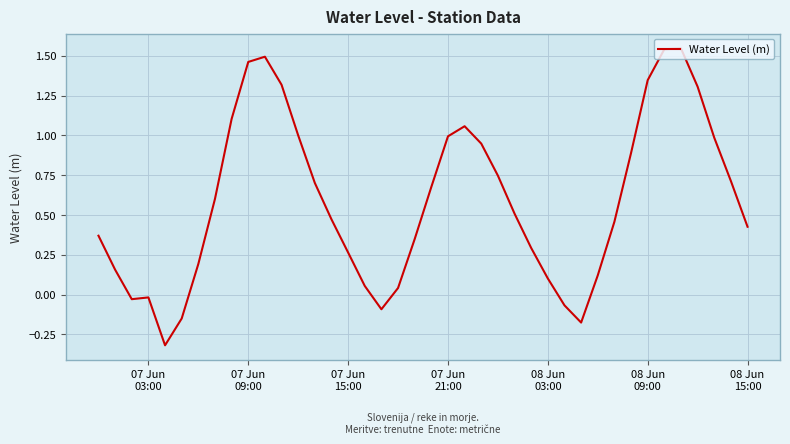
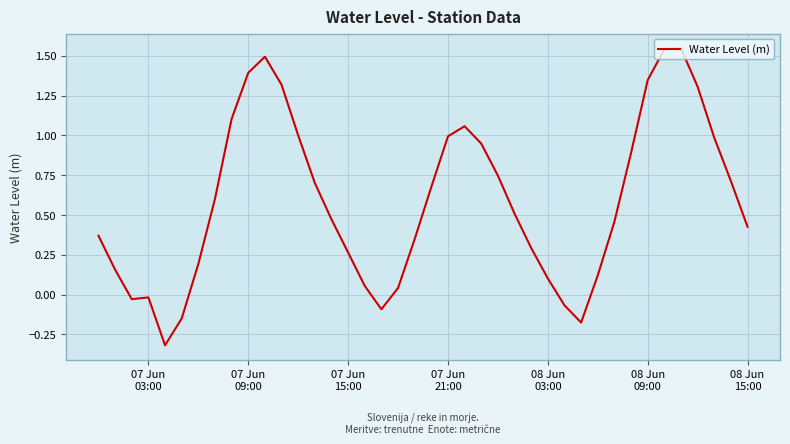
07 Jun 09:00: 1.46 -> 1.39
